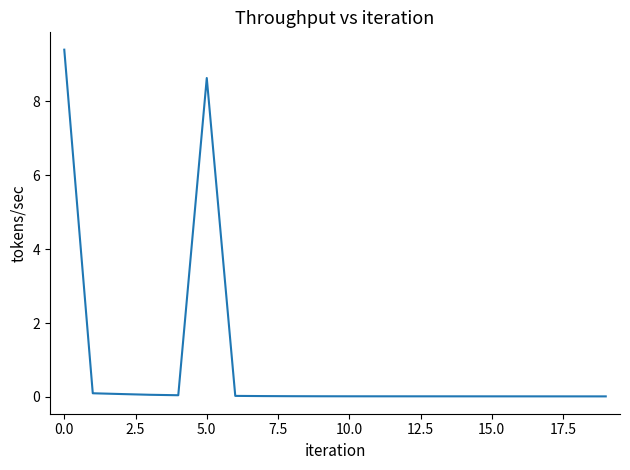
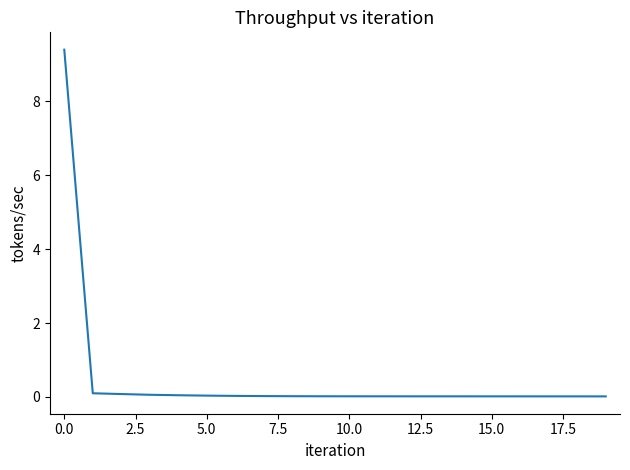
5.0: 8.6 -> 0.0
